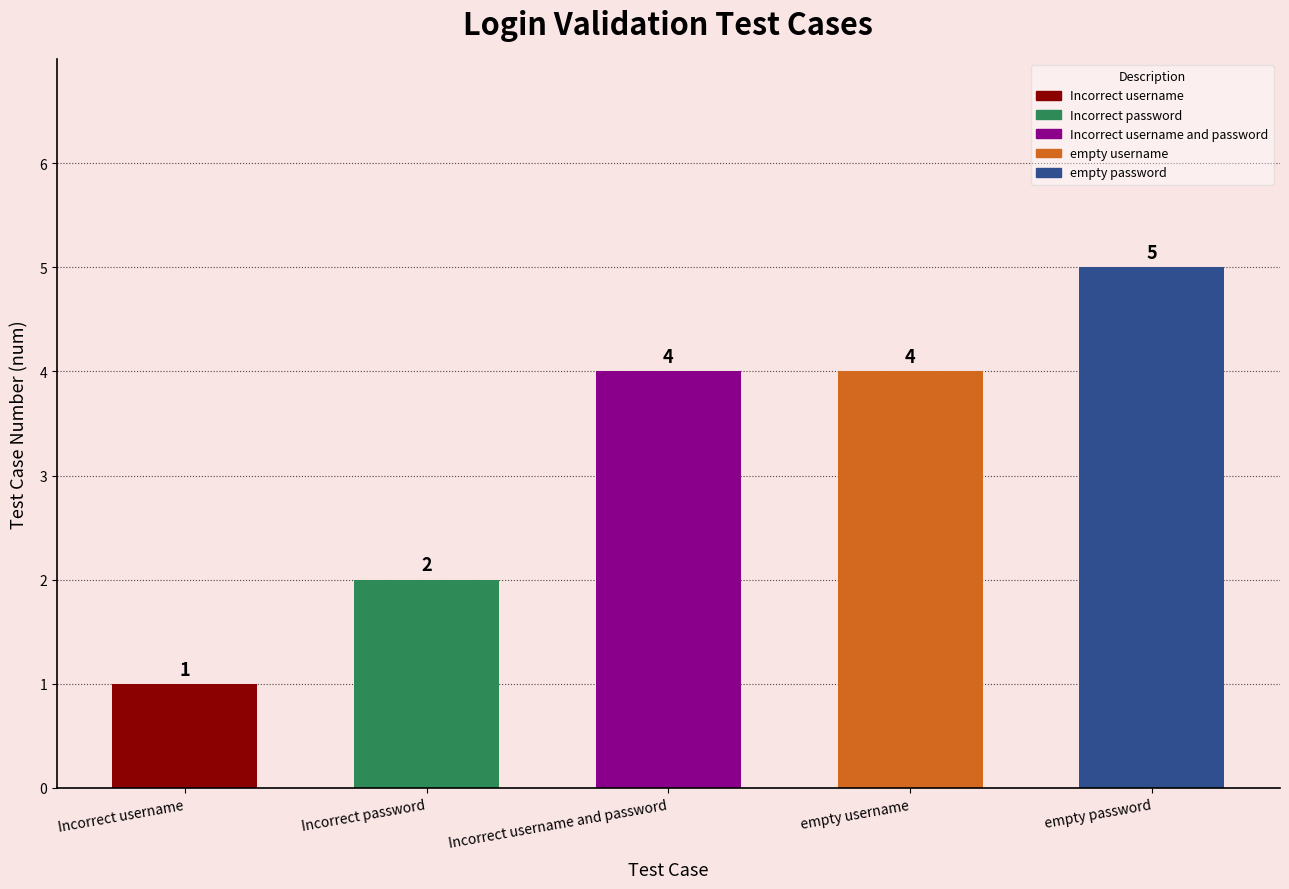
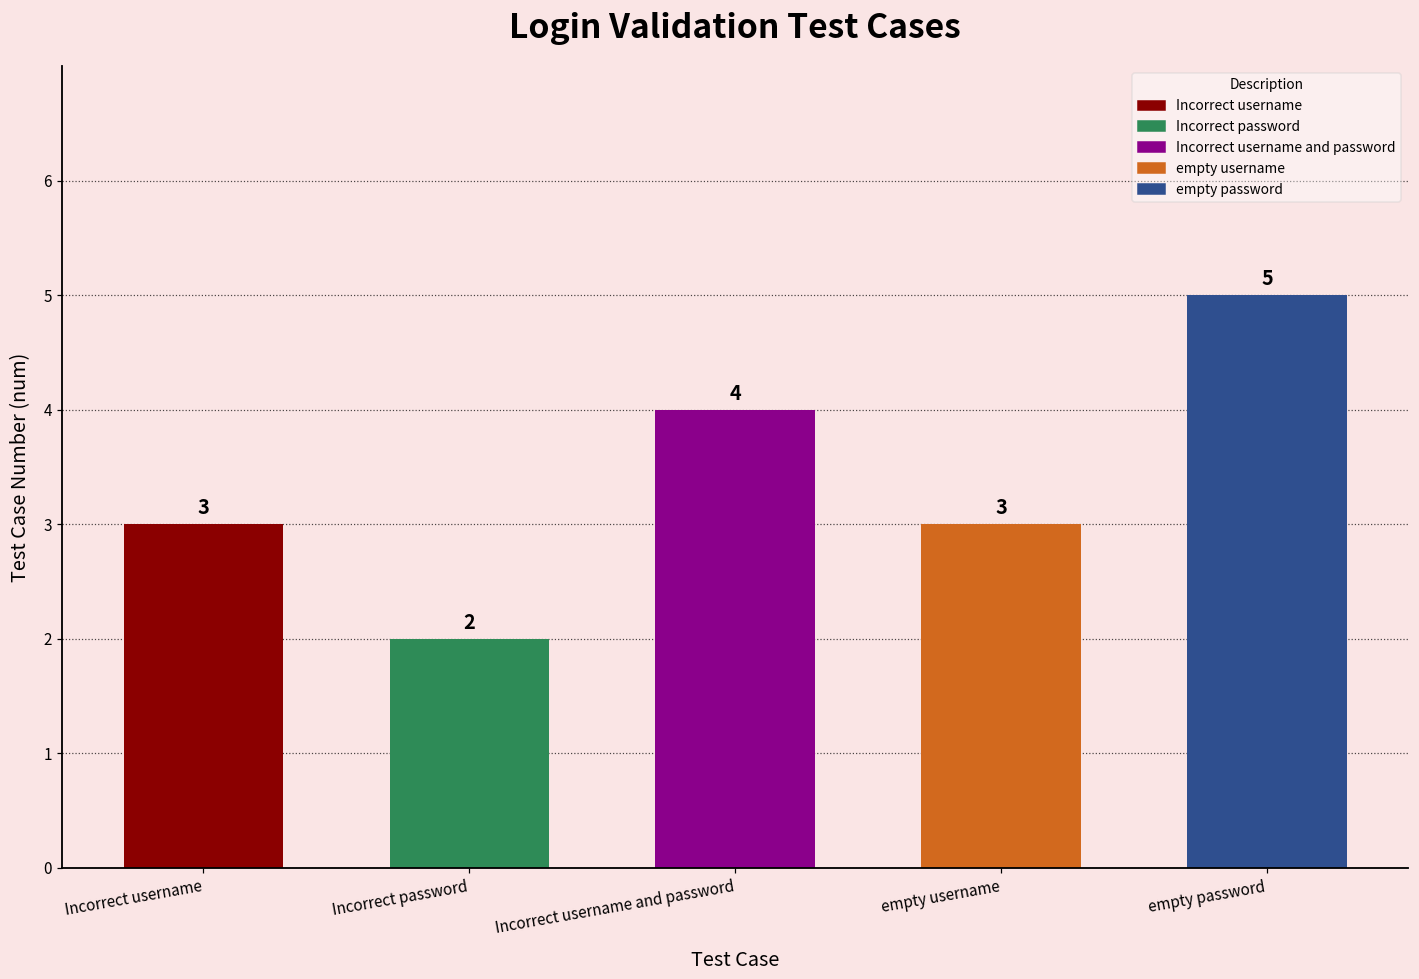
Incorrect username: 1 -> 3
empty username: 4 -> 3
